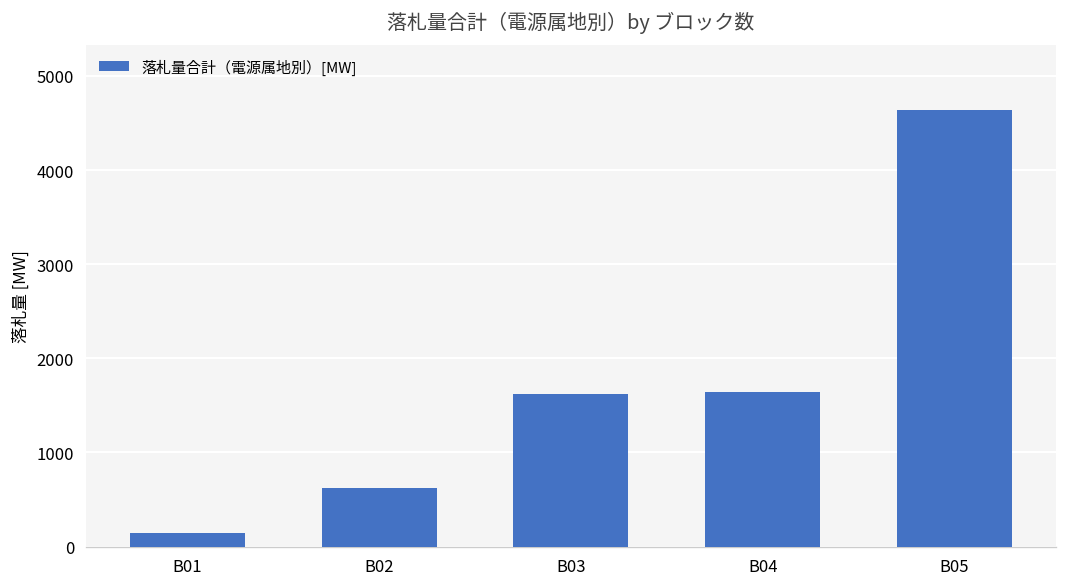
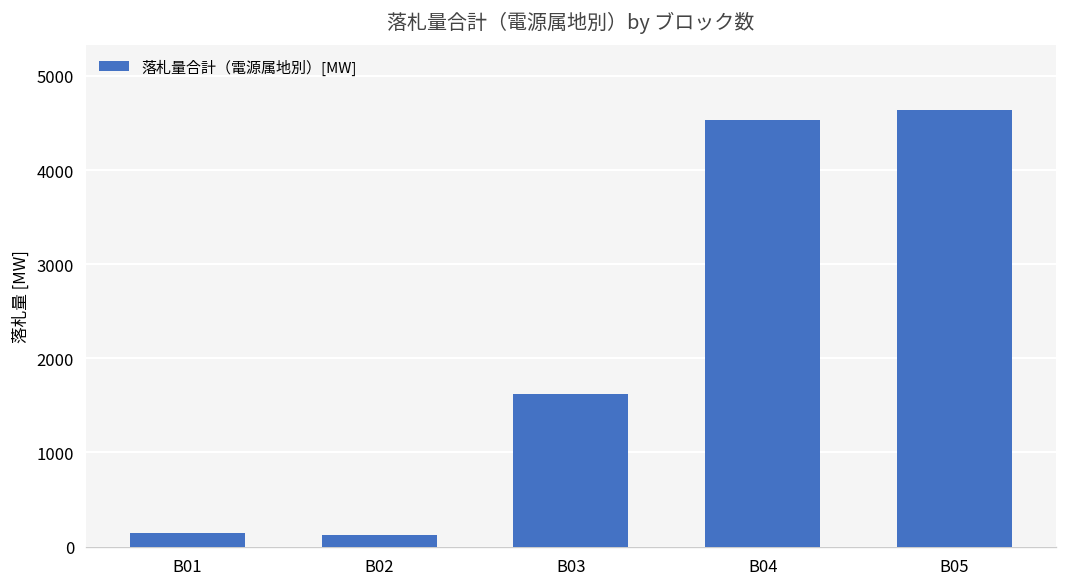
B02: 600 -> 100
B04: 1600 -> 4500
